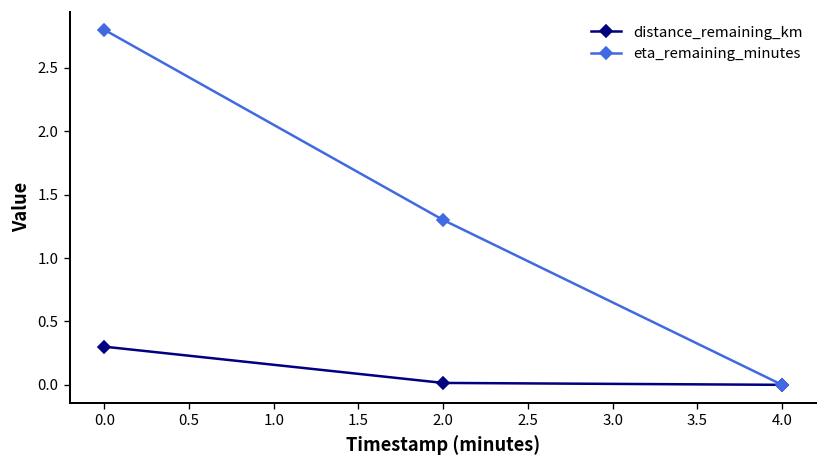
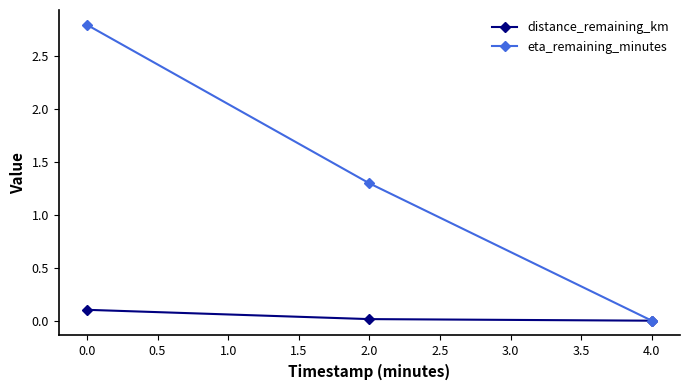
distance_remaining_km, 0.0: 0.30 -> 0.10
